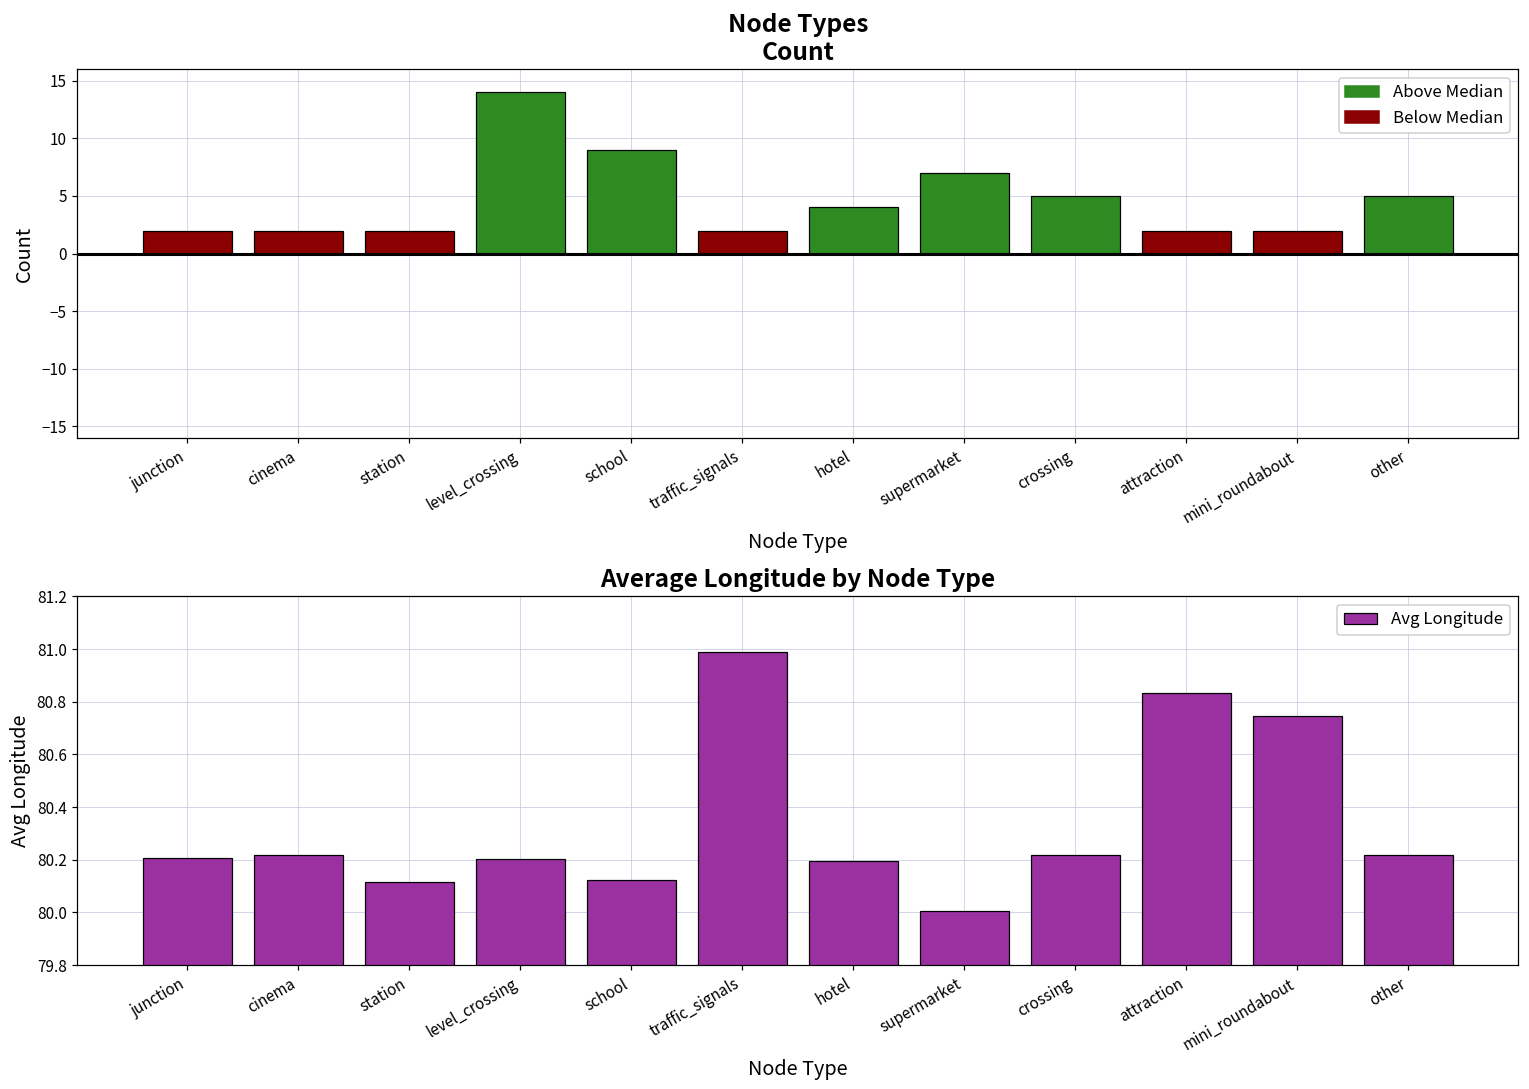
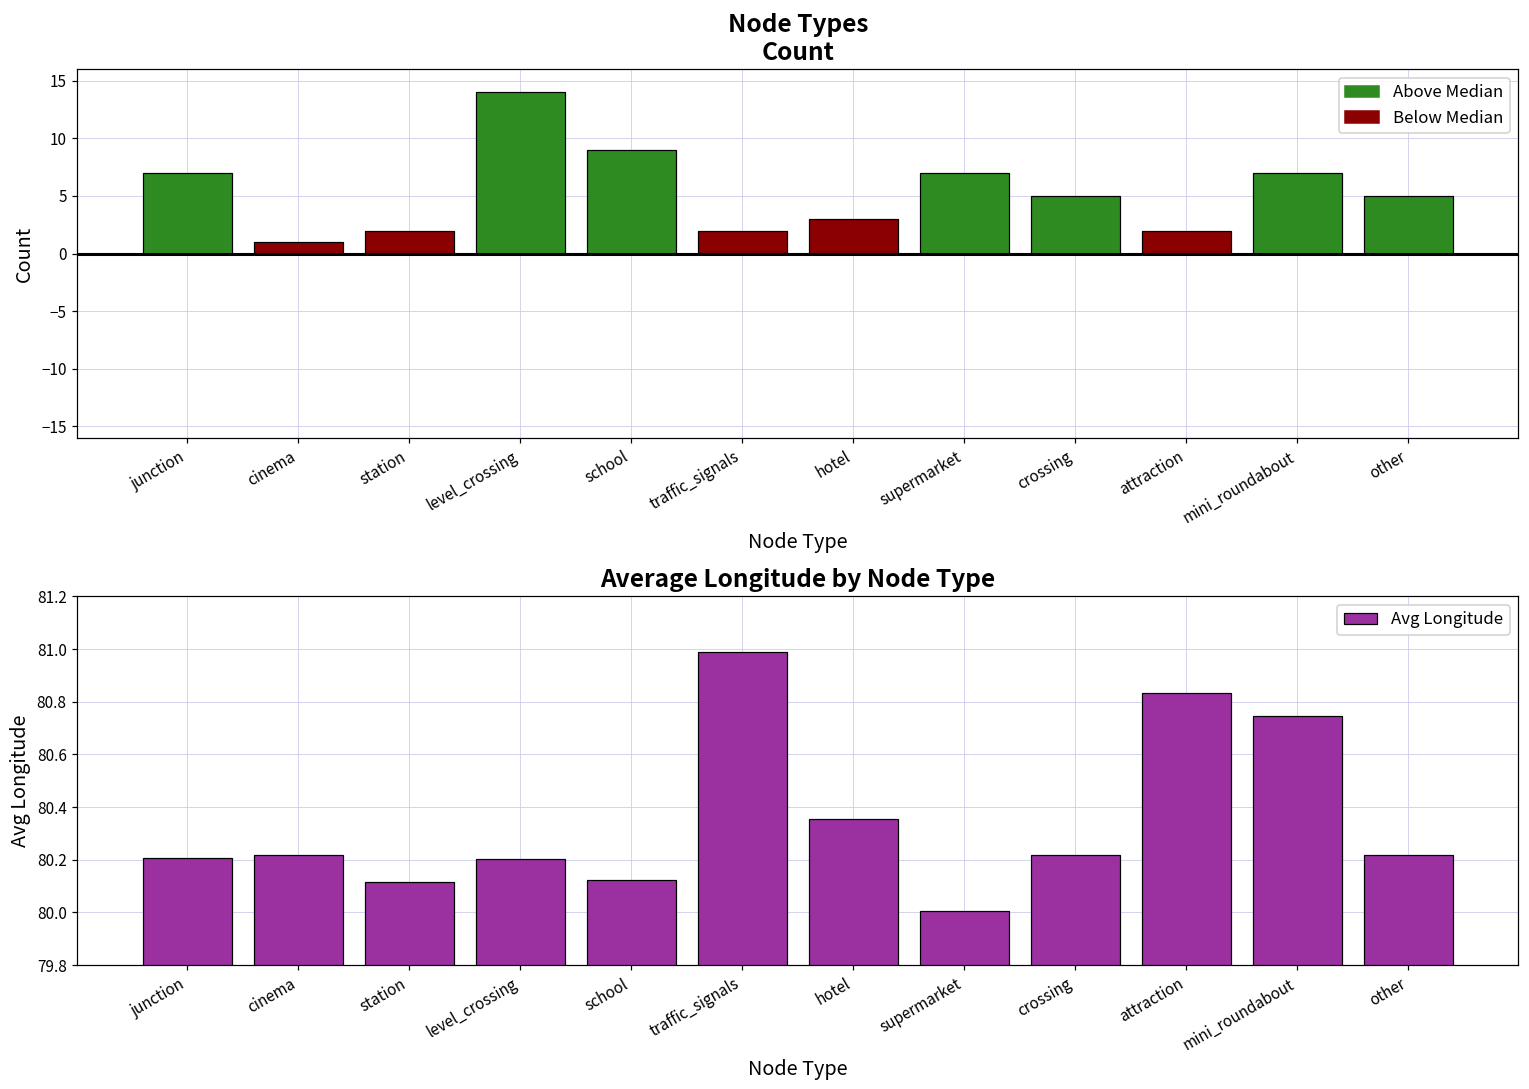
Node Types Count, junction: 2 -> 7
Node Types Count, cinema: 2 -> 1
Node Types Count, hotel: 4 -> 3
Node Types Count, mini_roundabout: 2 -> 7
Average Longitude by Node Type, hotel: 80.19 -> 80.36
